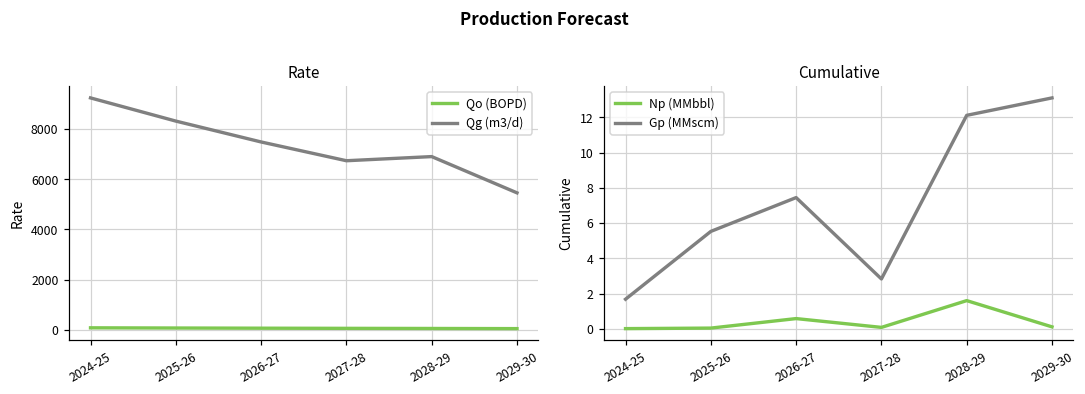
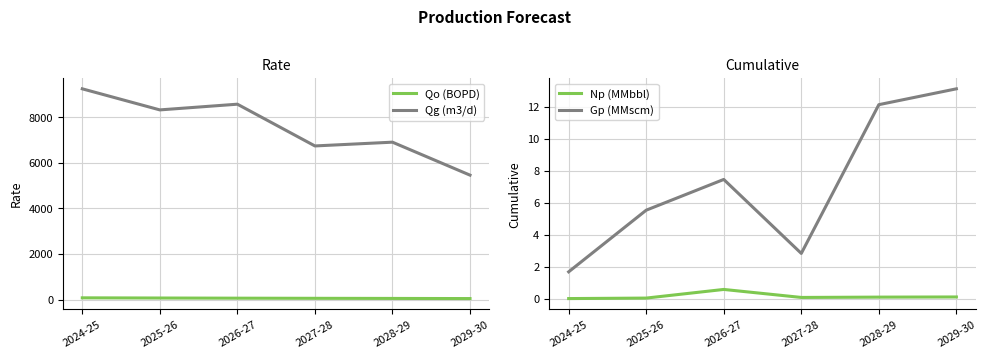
Rate, Qg (m3/d), 2026-27: 7500 -> 8600
Cumulative, Np (MMbbl), 2028-29: 1.6 -> 0.1
